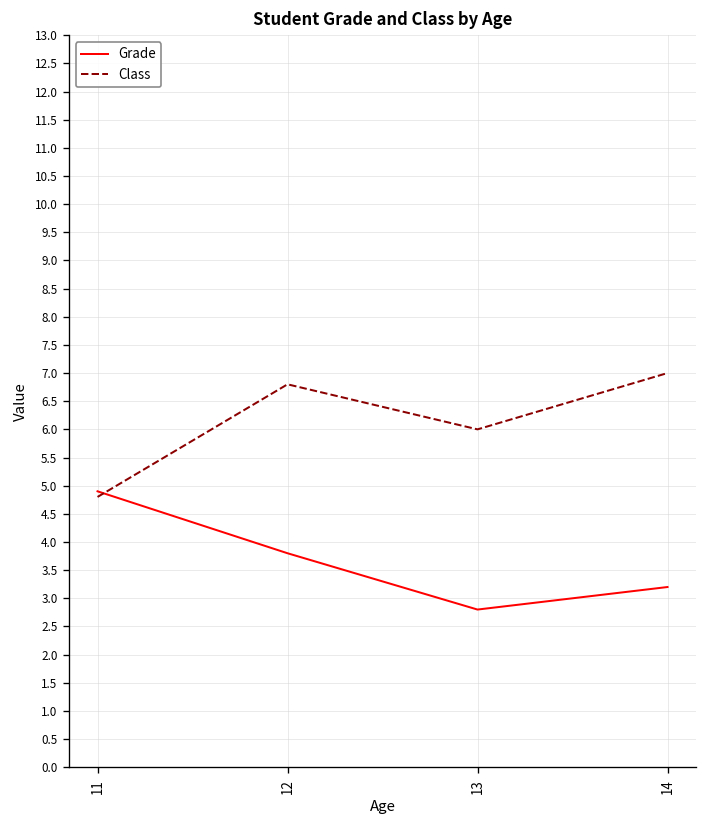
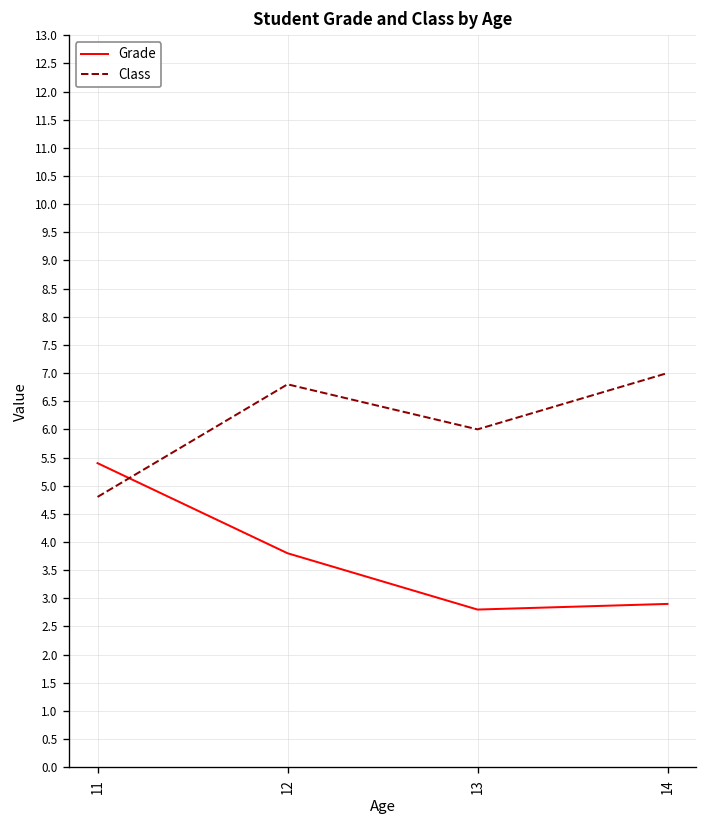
Grade, 11: 4.9 -> 5.4
Grade, 14: 3.2 -> 2.9
